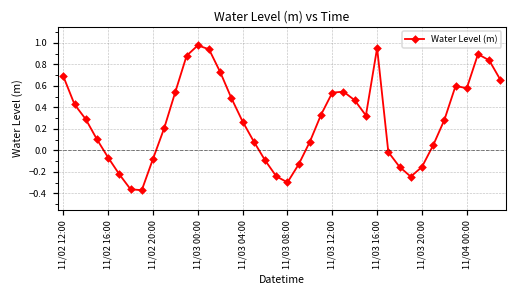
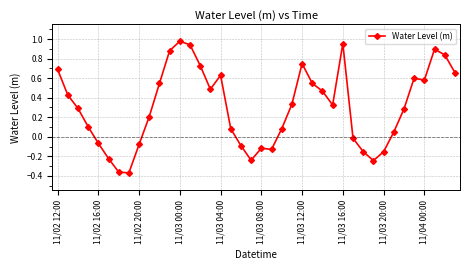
11/03 04:00: 0.3 -> 0.6
11/03 08:00: -0.3 -> -0.1
11/03 12:00: 0.5 -> 0.7
